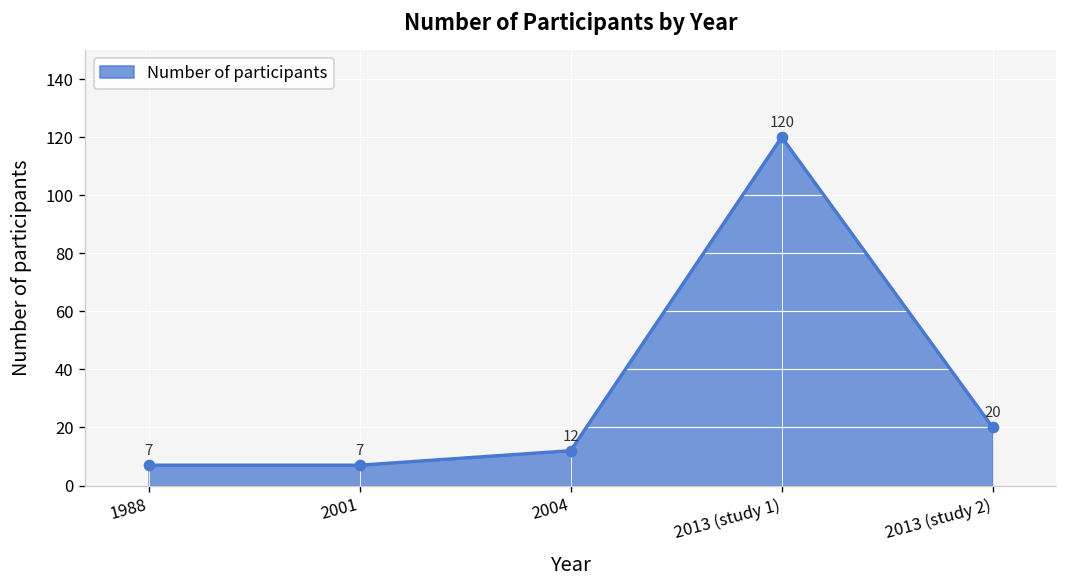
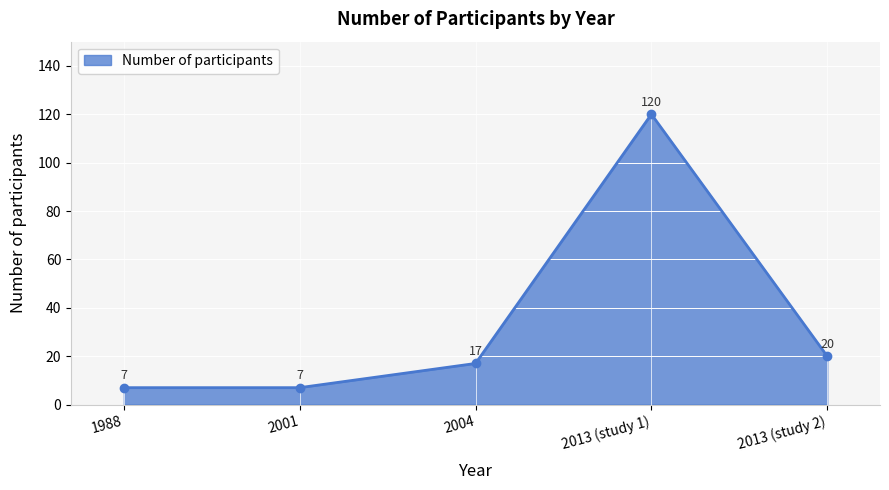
2004: 12 -> 17
